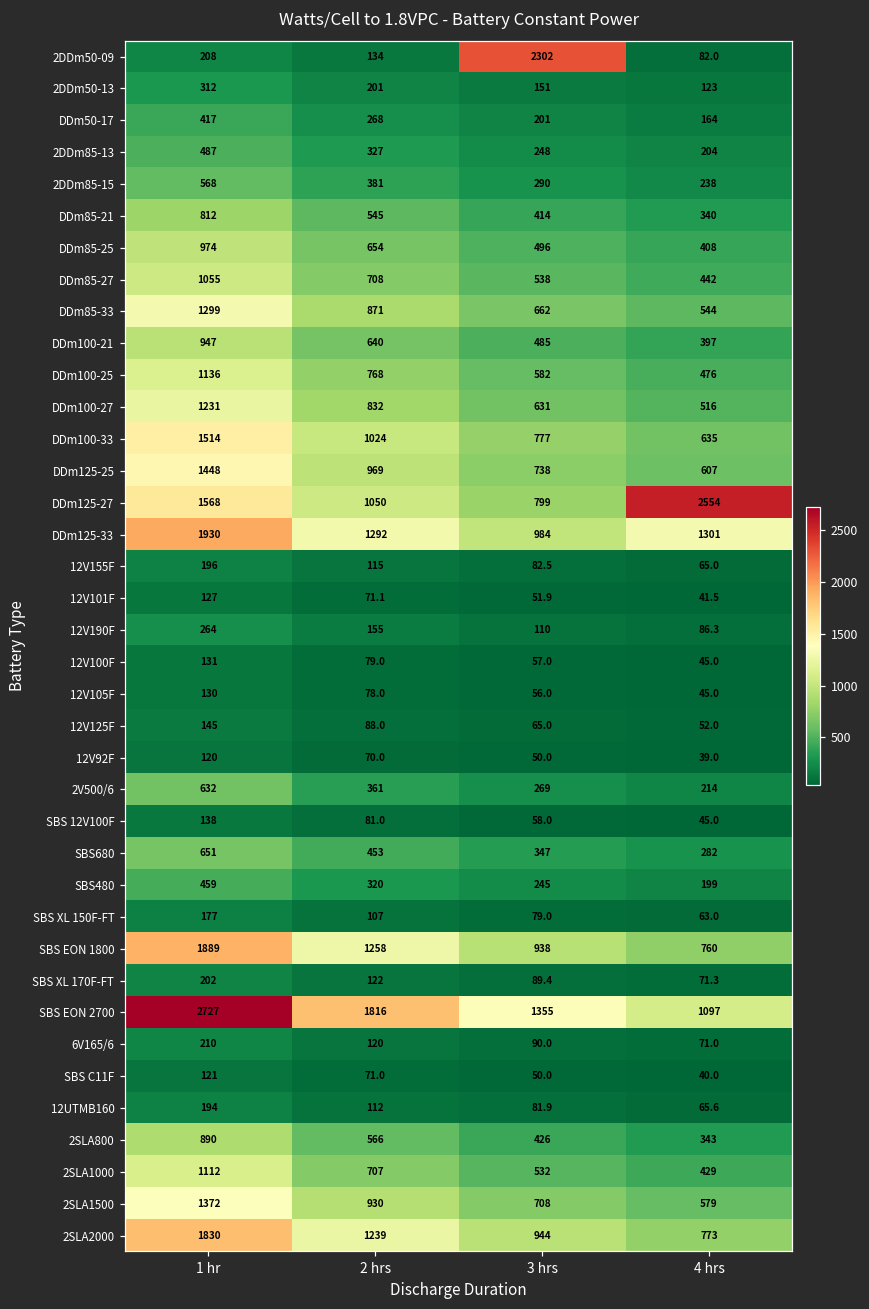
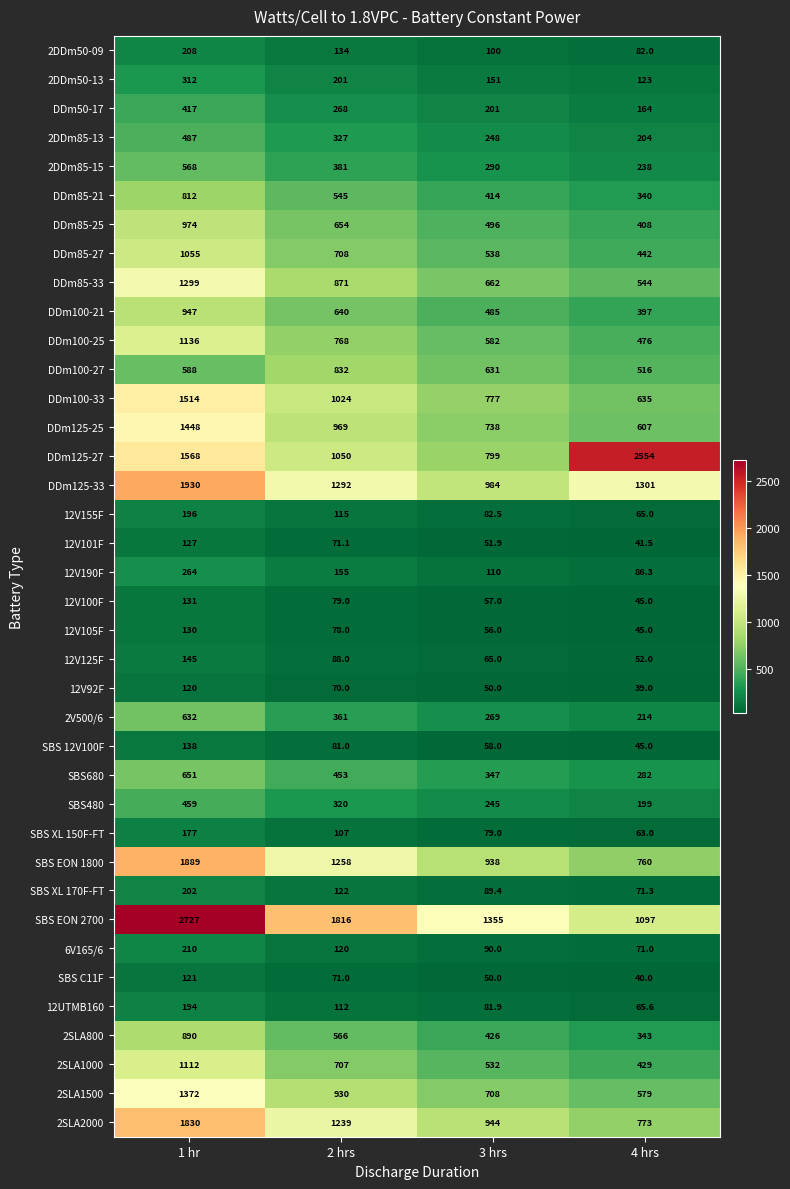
2DDm50-09, 3 hrs: 2302 -> 100
DDm100-27, 1 hr: 1231 -> 588
